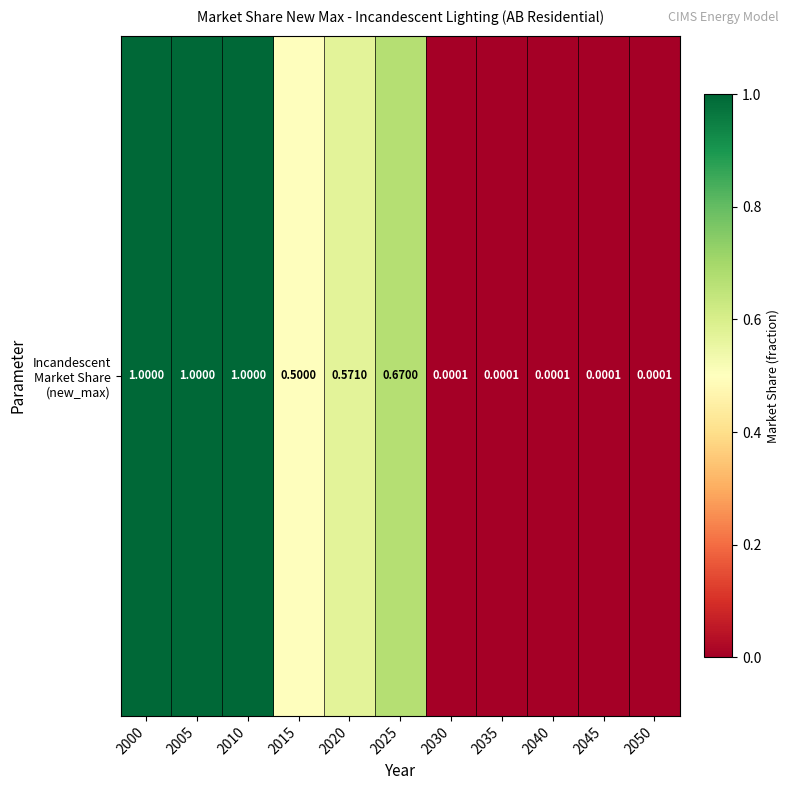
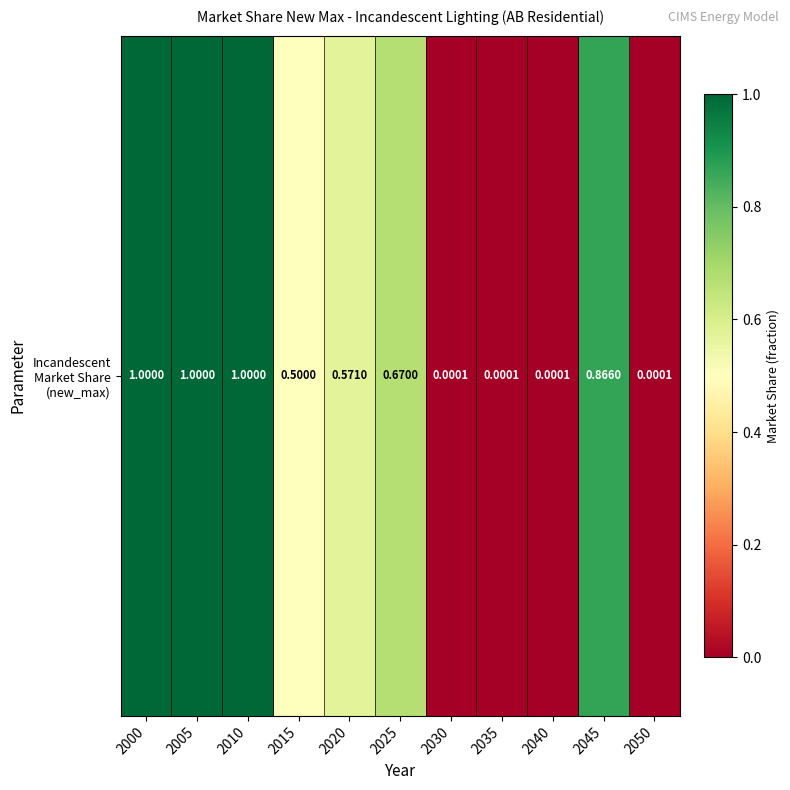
Incandescent Market Share (new_max), 2045: 0.0001 -> 0.8660
